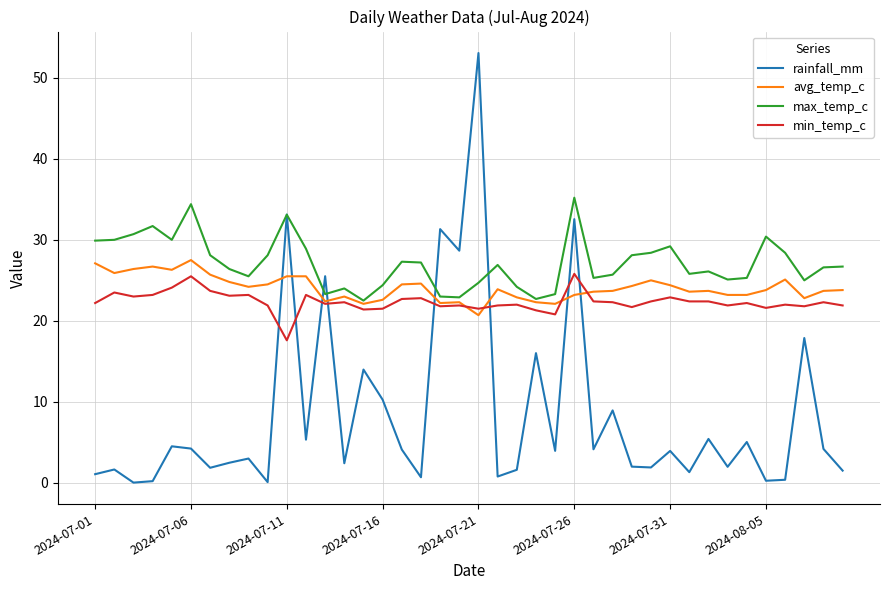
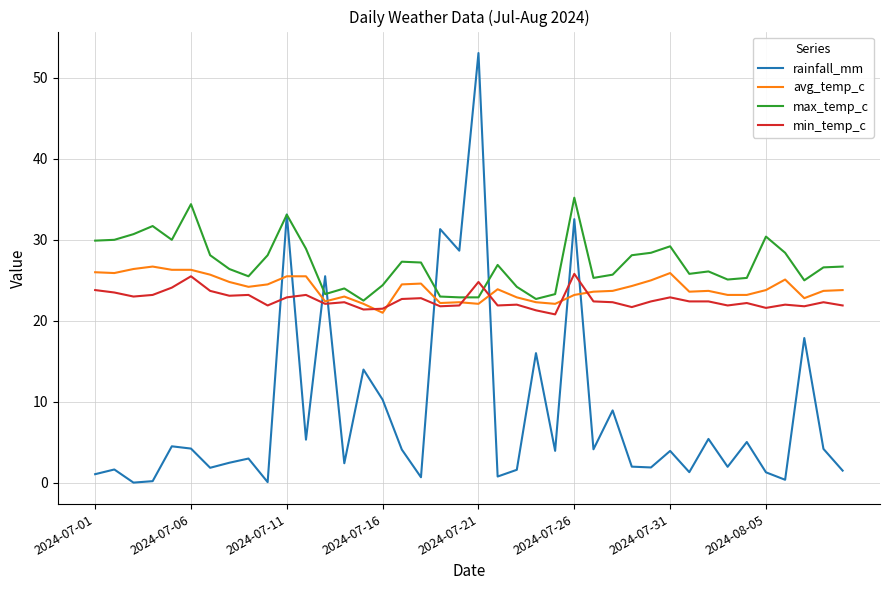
avg_temp_c, 2024-07-01: 27 -> 26
min_temp_c, 2024-07-01: 22 -> 24
avg_temp_c, 2024-07-06: 28 -> 26
min_temp_c, 2024-07-11: 18 -> 23
avg_temp_c, 2024-07-16: 23 -> 21
avg_temp_c, 2024-07-21: 21 -> 22
max_temp_c, 2024-07-21: 25 -> 23
min_temp_c, 2024-07-21: 22 -> 25
avg_temp_c, 2024-07-31: 24 -> 26
rainfall_mm, 2024-08-05: 0 -> 1
